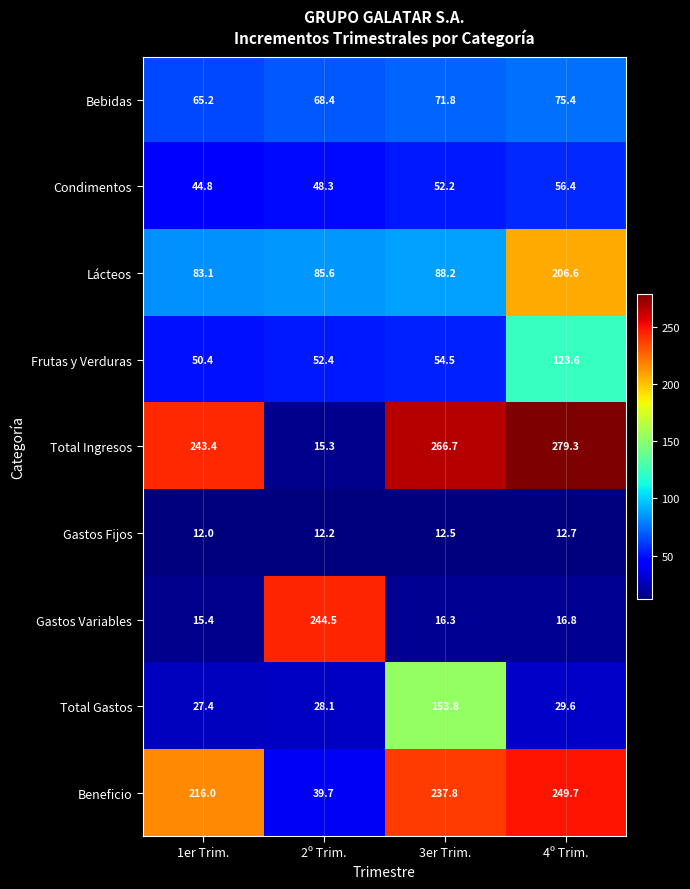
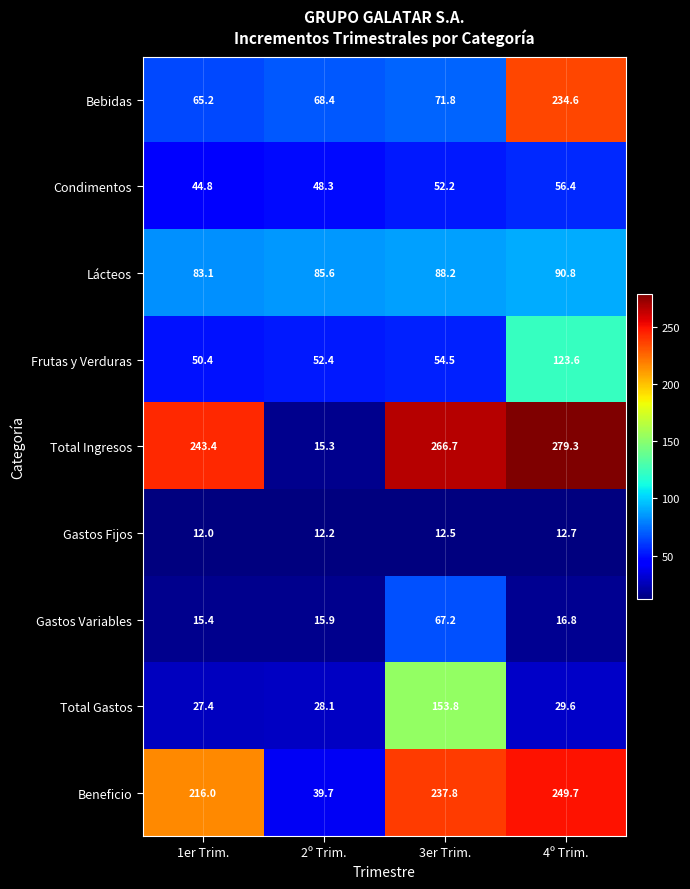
Bebidas, 4º Trim.: 75.4 -> 234.6
Lácteos, 4º Trim.: 206.6 -> 90.8
Gastos Variables, 2º Trim.: 244.5 -> 15.9
Gastos Variables, 3er Trim.: 16.3 -> 67.2
